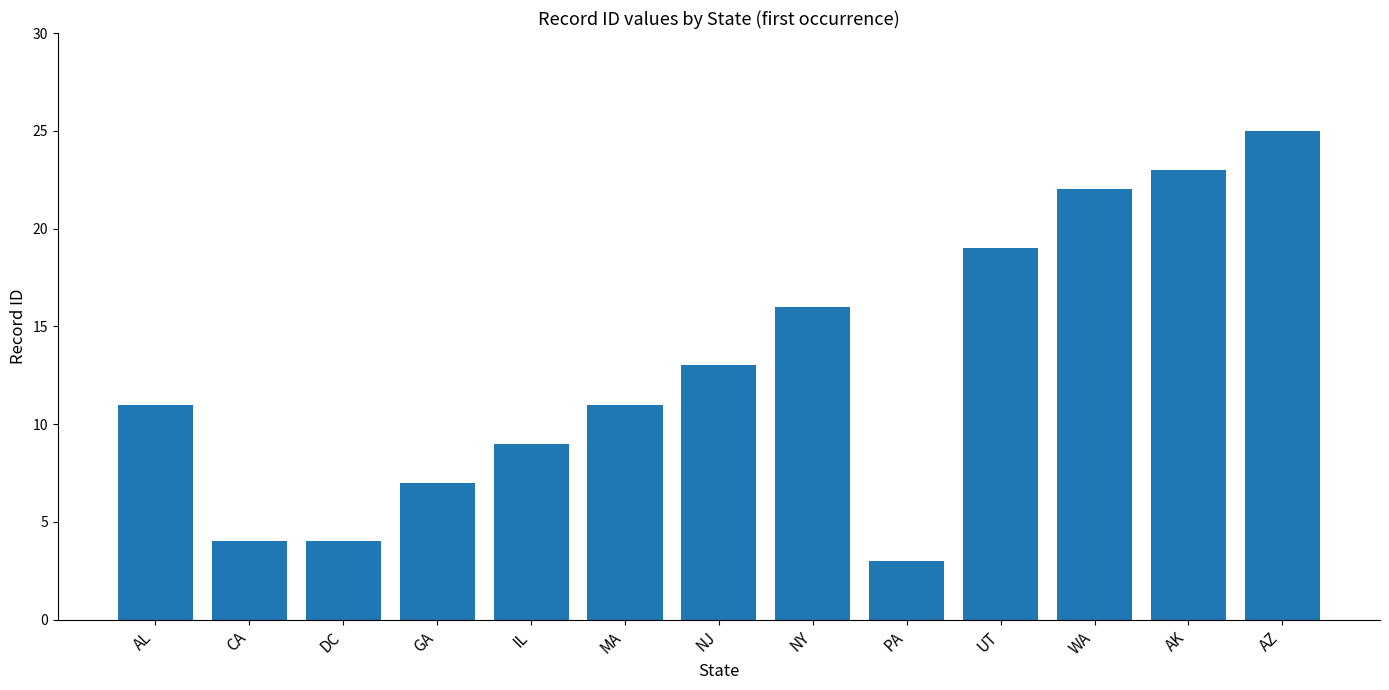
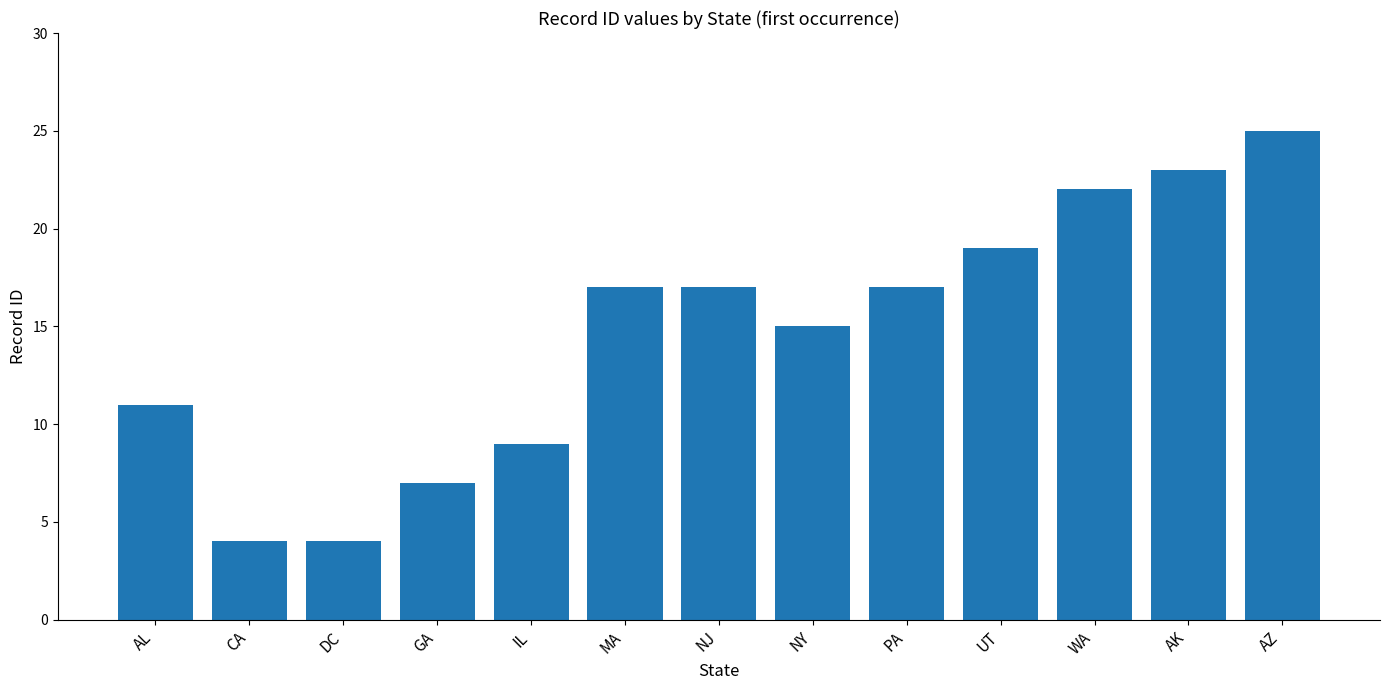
MA: 11 -> 17
NJ: 13 -> 17
NY: 16 -> 15
PA: 3 -> 17
